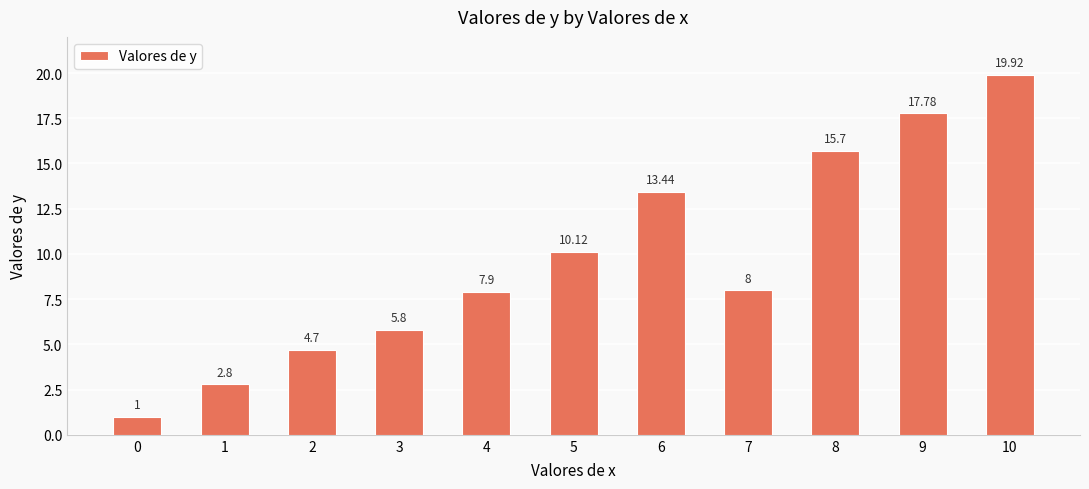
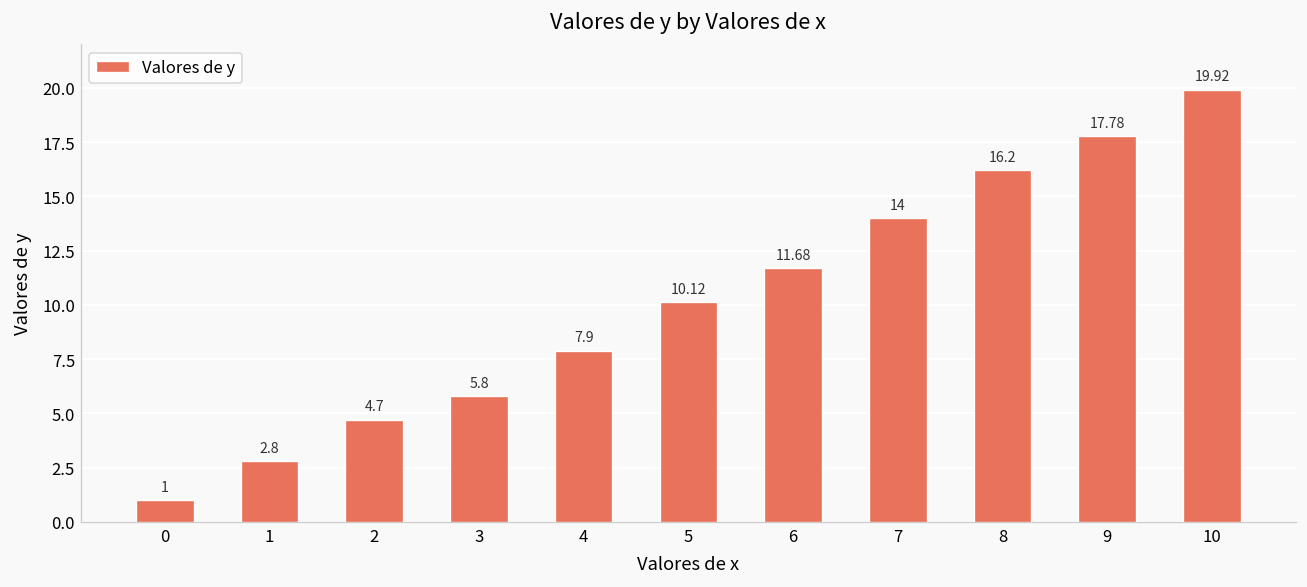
6: 13.44 -> 11.68
7: 8 -> 14
8: 15.7 -> 16.2
